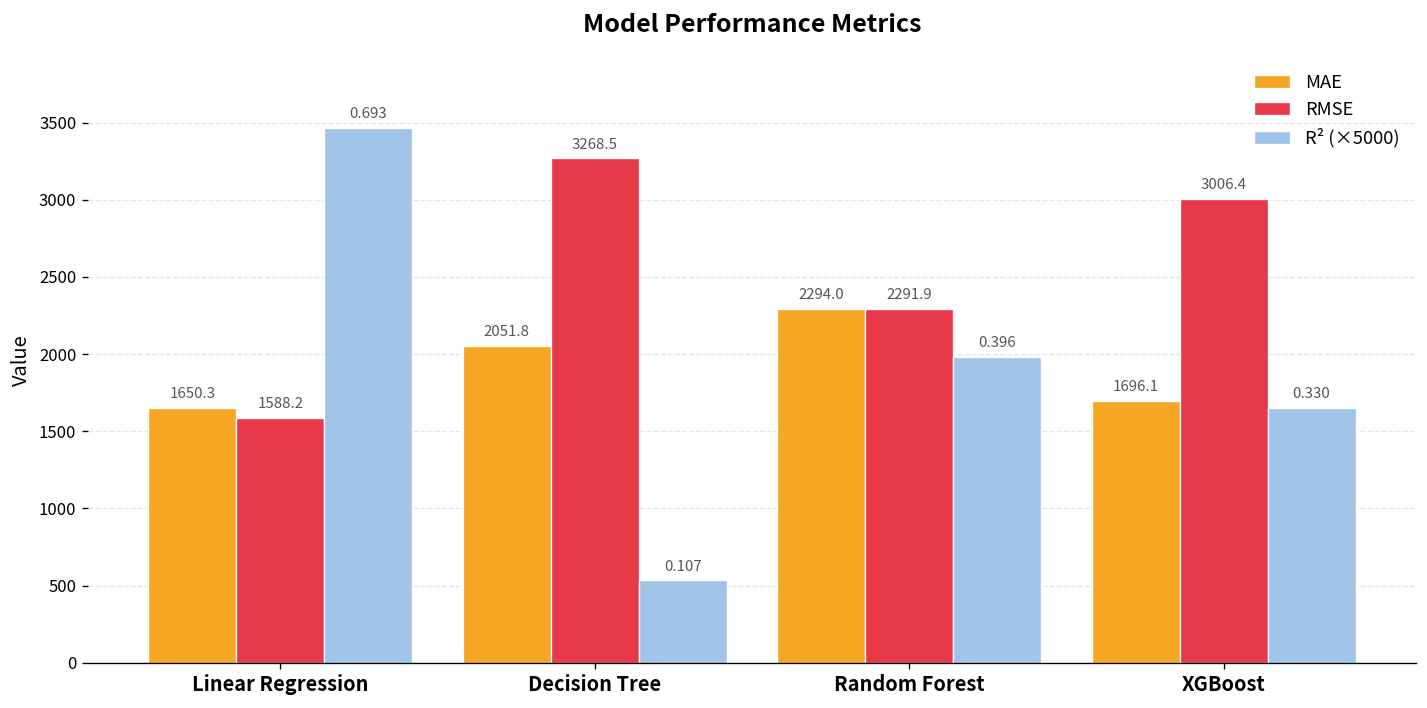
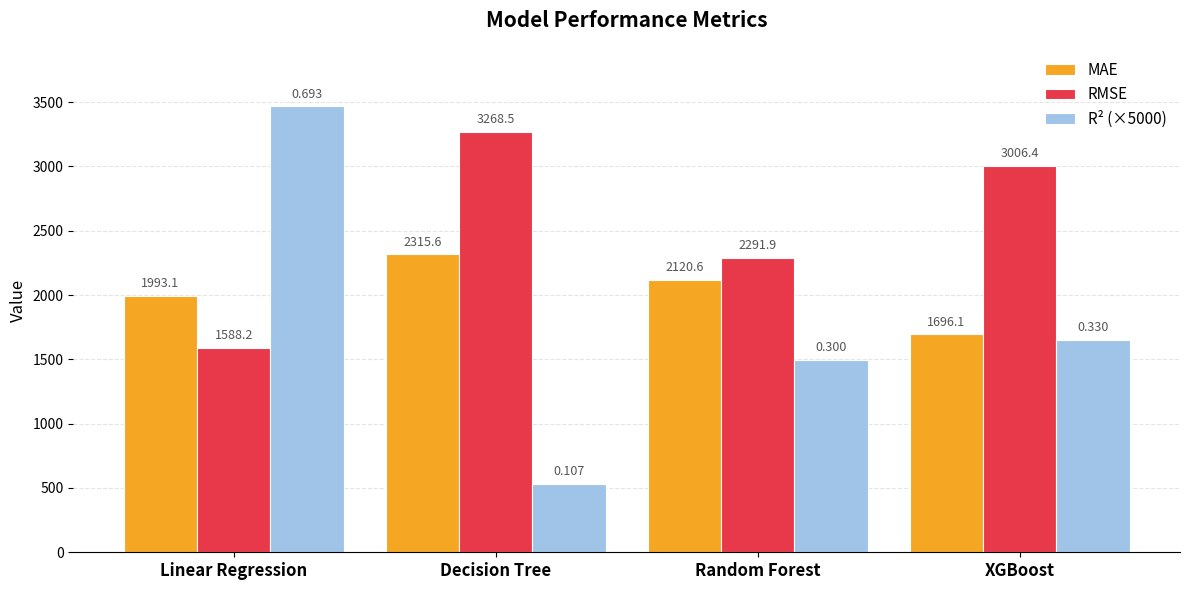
MAE, Linear Regression: 1650.3 -> 1993.1
MAE, Decision Tree: 2051.8 -> 2315.6
MAE, Random Forest: 2294.0 -> 2120.6
R² (×5000), Random Forest: 0.396 -> 0.300
